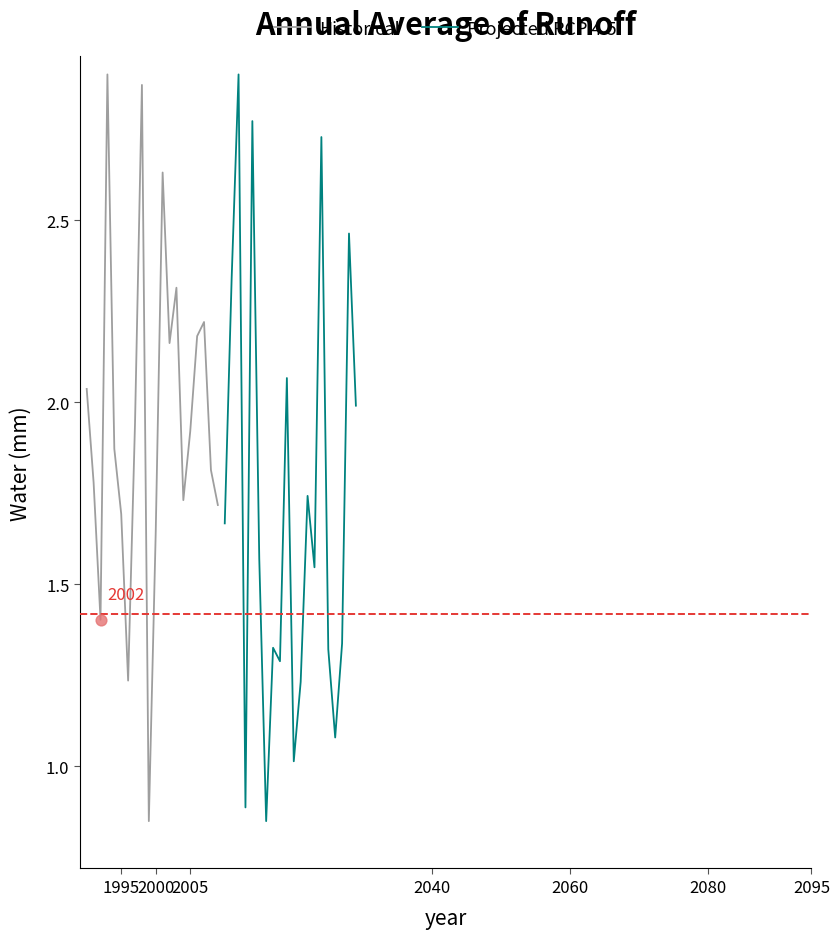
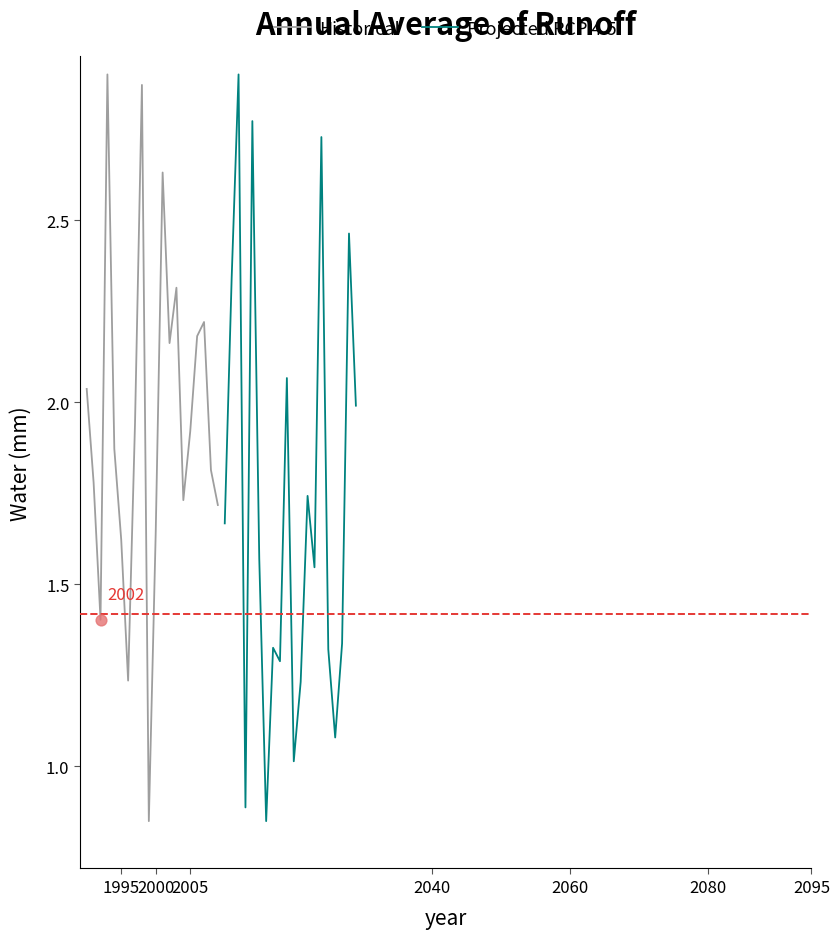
Historical, 1995: 1.69 -> 1.62
